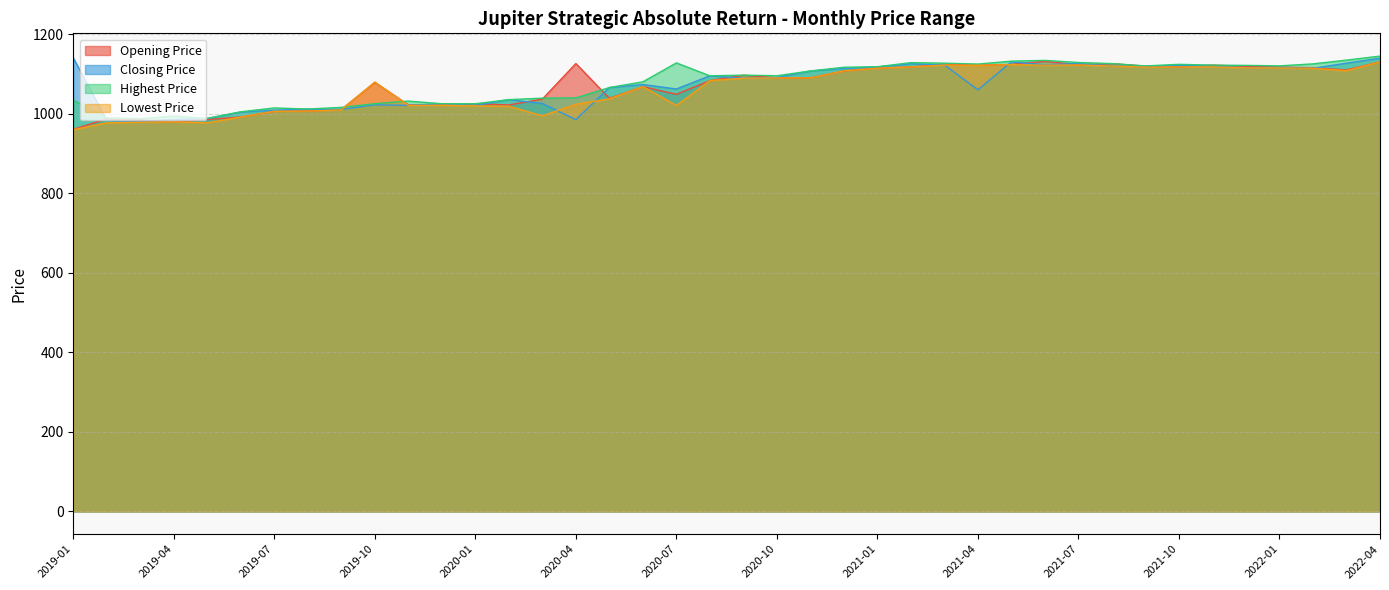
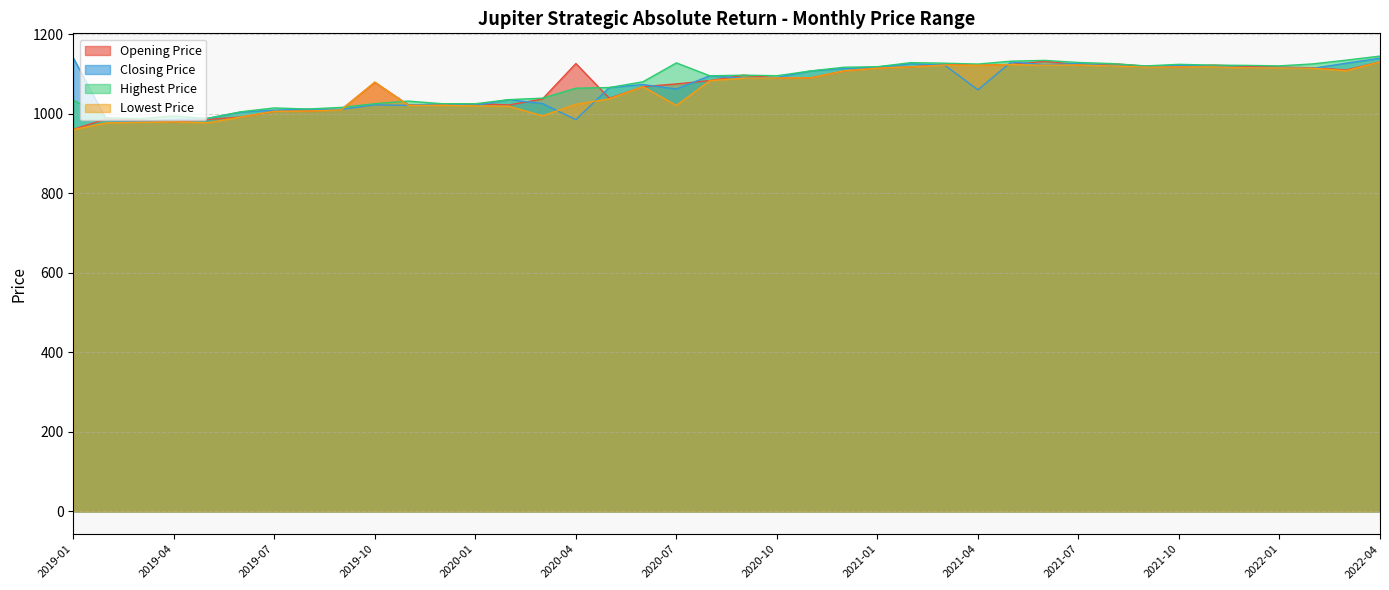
Highest Price, 2020-04: 1040 -> 1060
Opening Price, 2020-07: 1050 -> 1070
